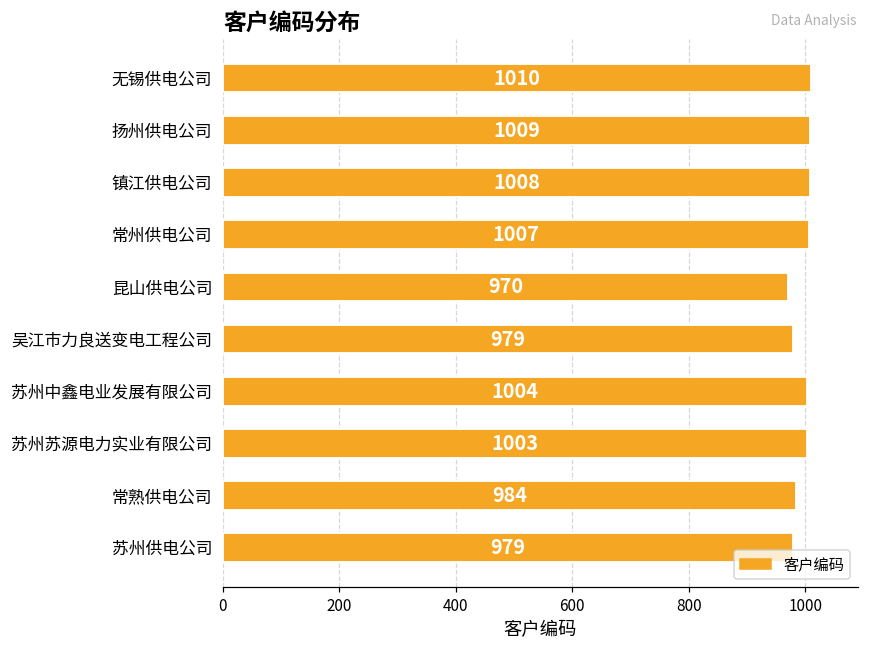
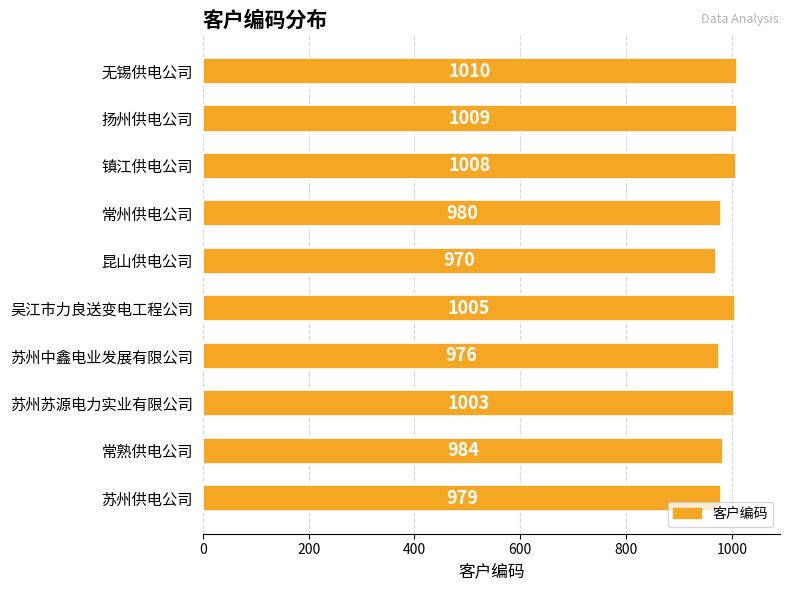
常州供电公司: 1007 -> 980
吴江市力良送变电工程公司: 979 -> 1005
苏州中鑫电业发展有限公司: 1004 -> 976
